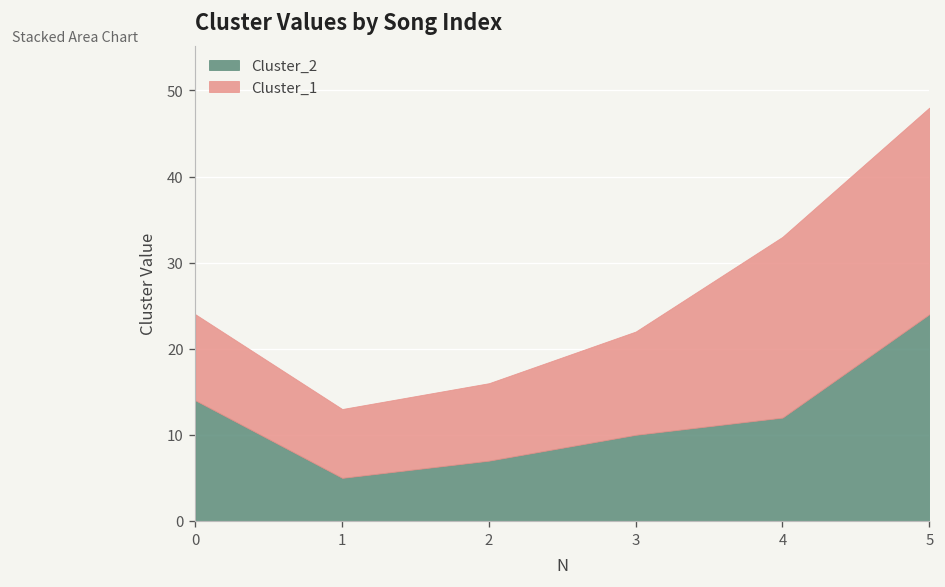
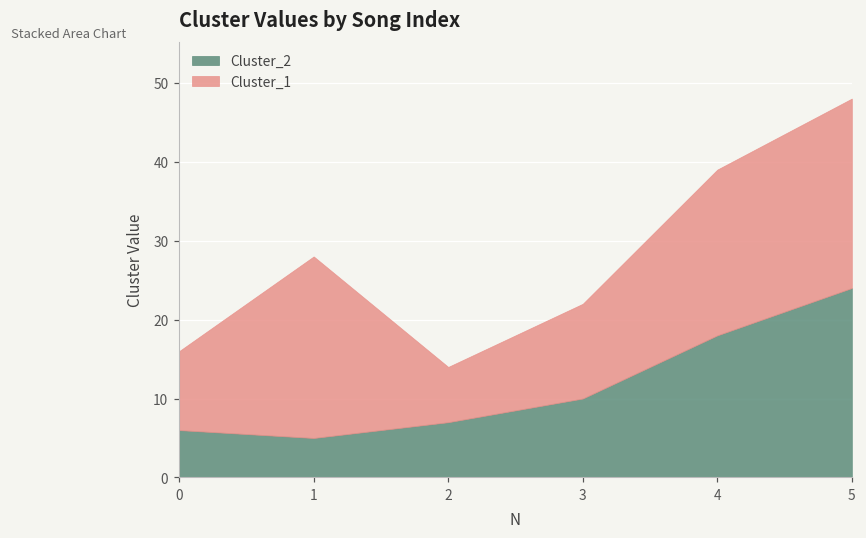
Cluster_2, 0: 14 -> 6
Cluster_1, 1: 8 -> 23
Cluster_1, 2: 9 -> 7
Cluster_2, 4: 12 -> 18
